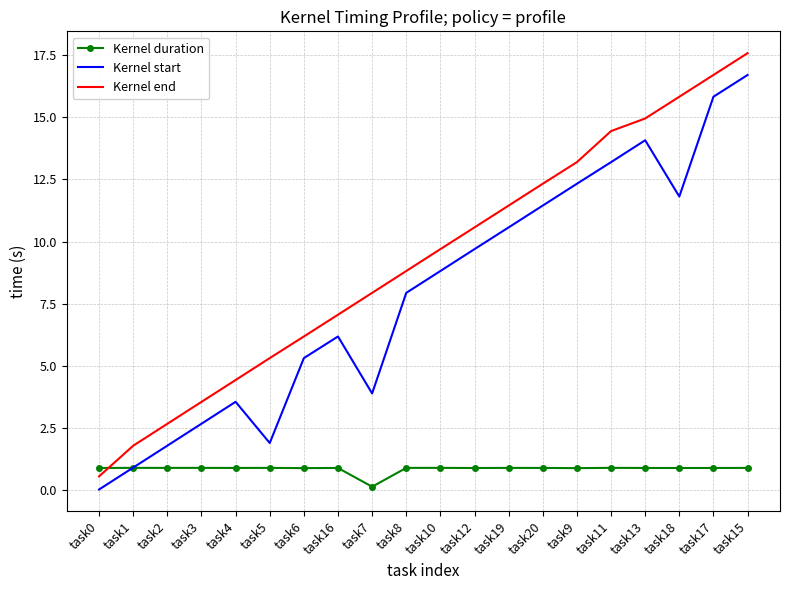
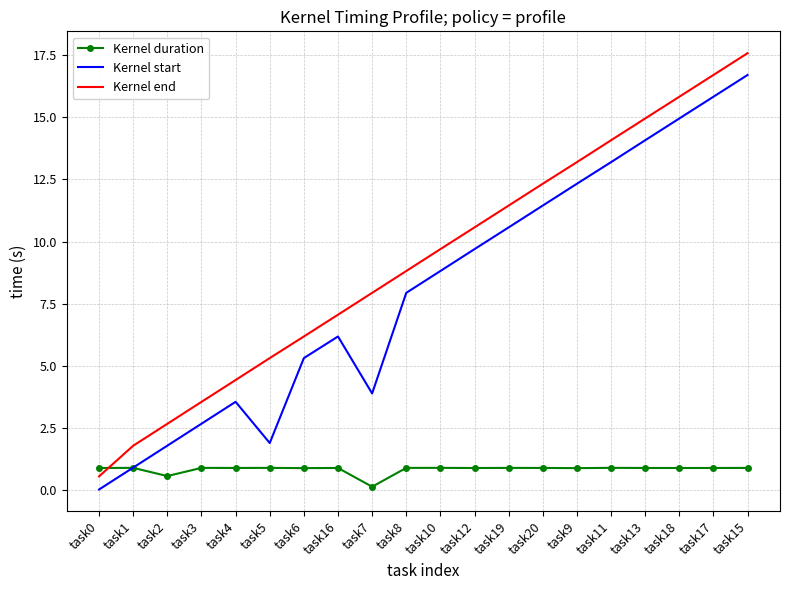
Kernel duration, task2: 0.9 -> 0.6
Kernel end, task11: 14.4 -> 14.1
Kernel start, task18: 11.8 -> 15.0
